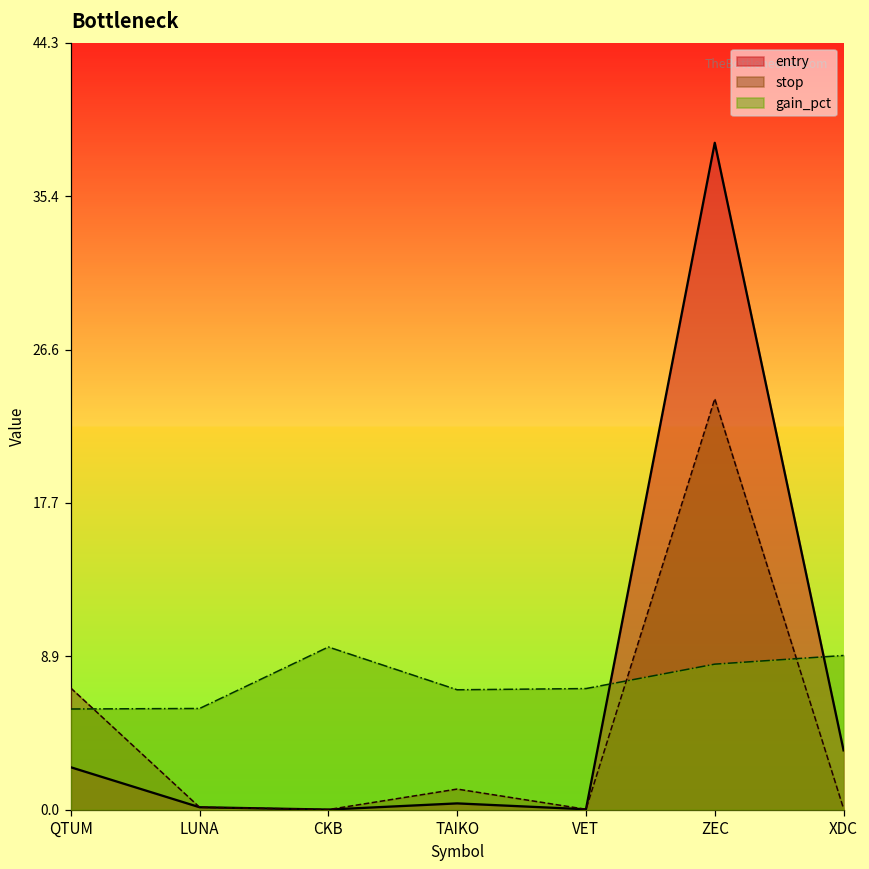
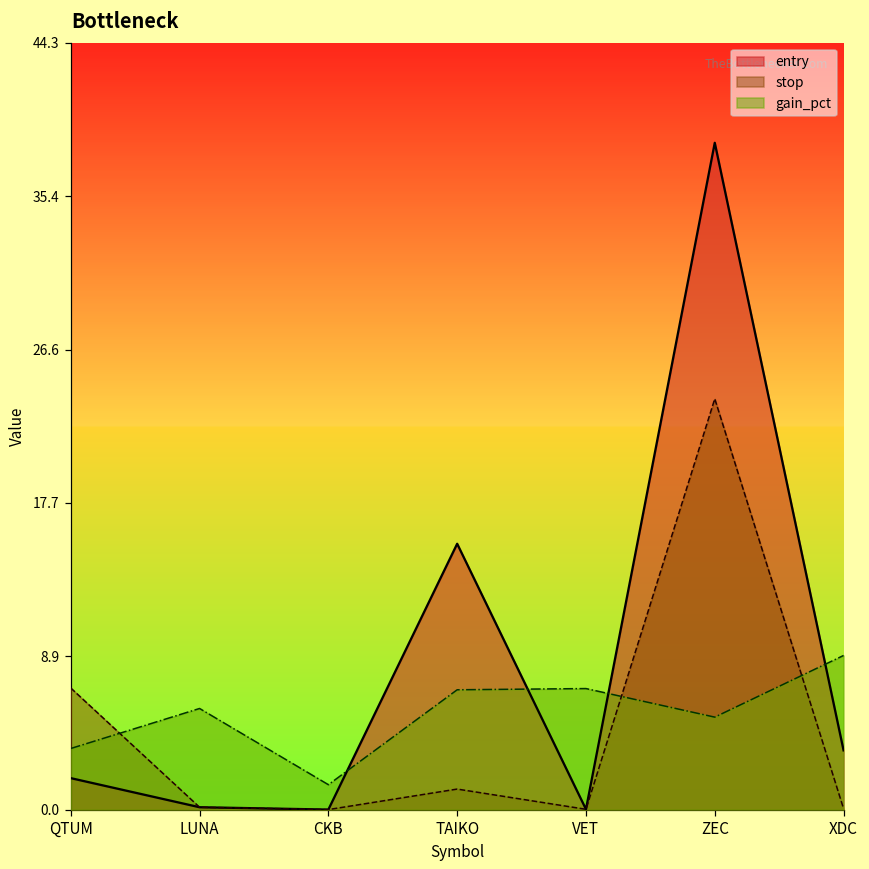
entry, QTUM: 2.4 -> 1.8
gain_pct, QTUM: 5.8 -> 3.5
gain_pct, CKB: 9.4 -> 1.4
entry, TAIKO: 0.4 -> 15.4
gain_pct, ZEC: 8.4 -> 5.3
